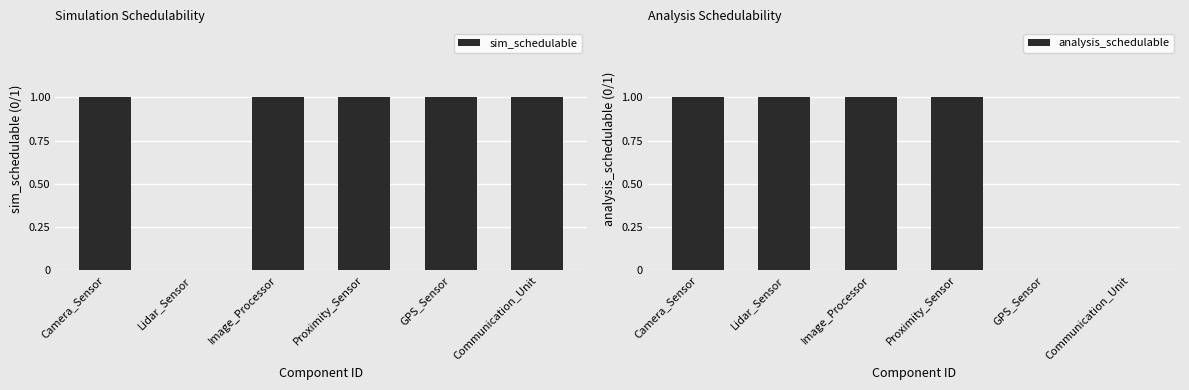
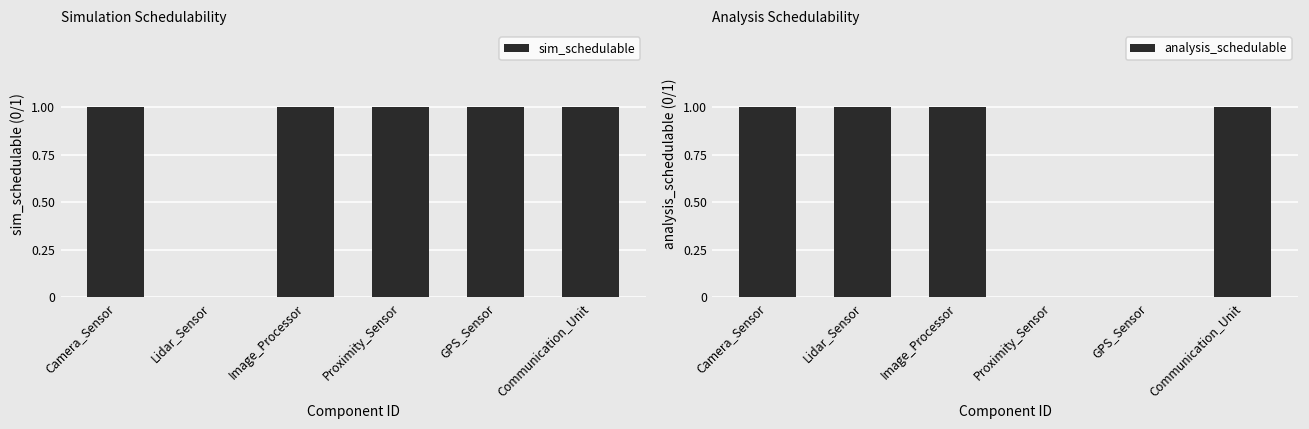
Analysis Schedulability, Proximity_Sensor: 1 -> 0
Analysis Schedulability, Communication_Unit: 0 -> 1
